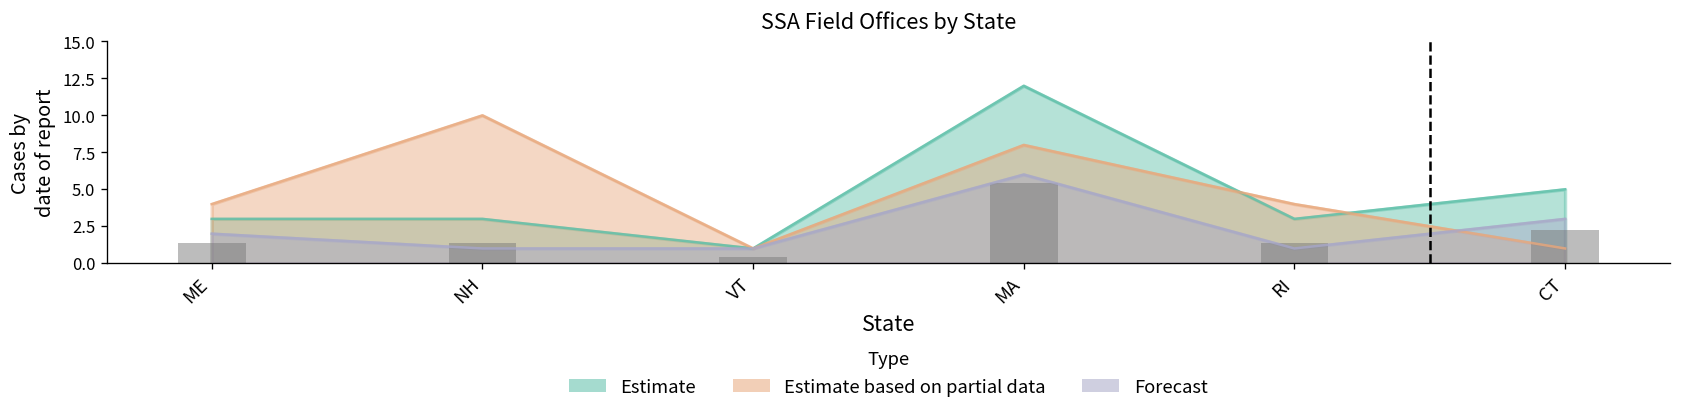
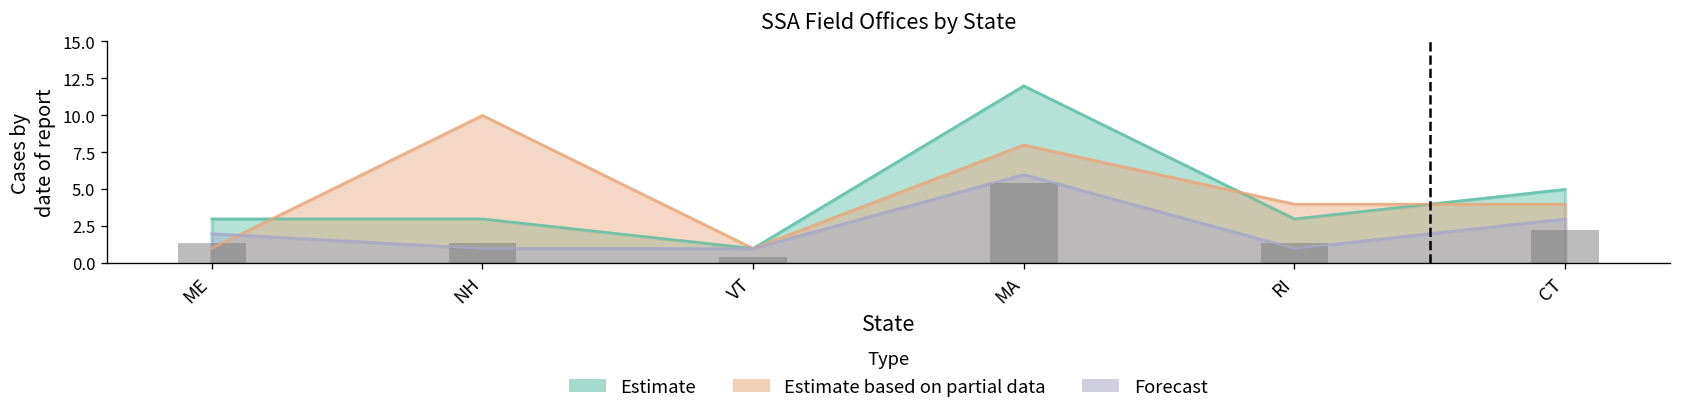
Estimate based on partial data, ME: 4 -> 1
Estimate based on partial data, CT: 1 -> 4
